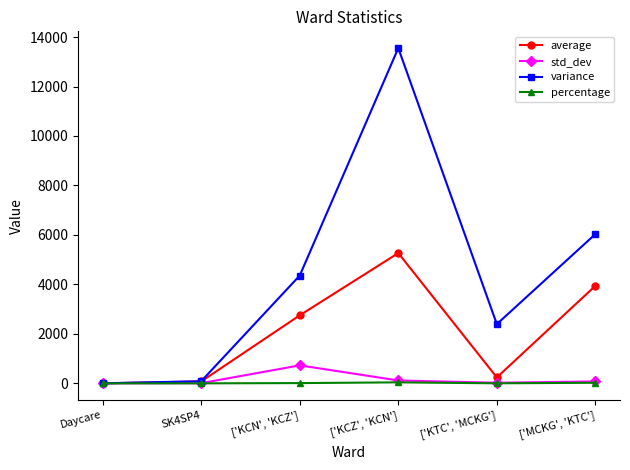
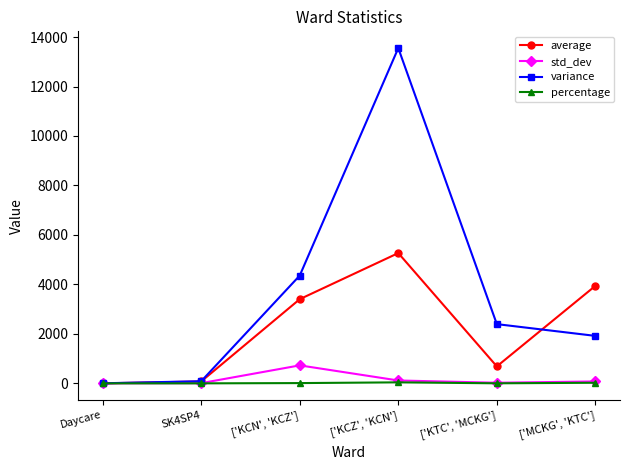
average, ['KCN', 'KCZ']: 2800 -> 3400
average, ['KTC', 'MCKG']: 200 -> 700
variance, ['MCKG', 'KTC']: 6000 -> 1900
